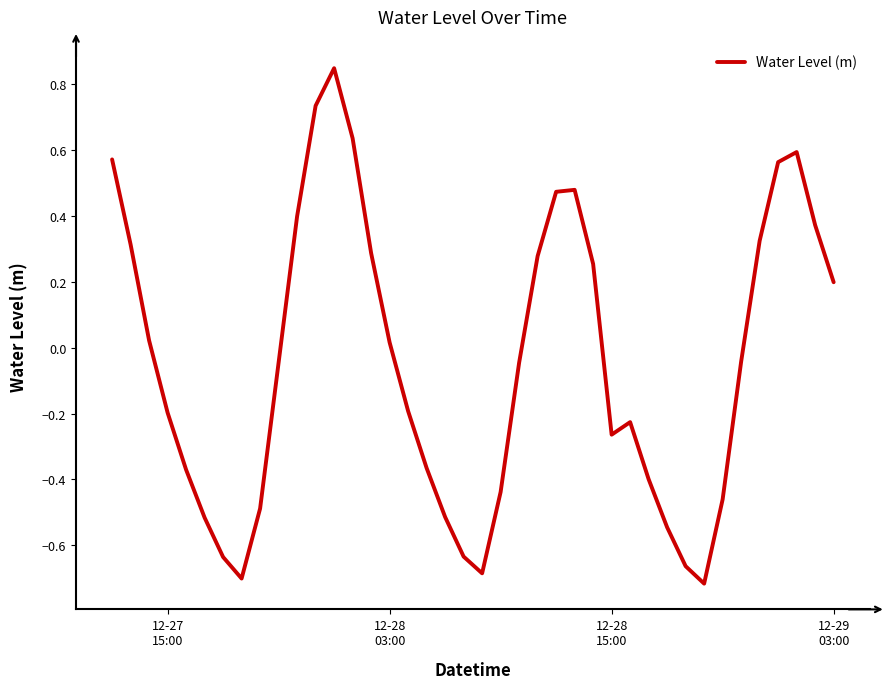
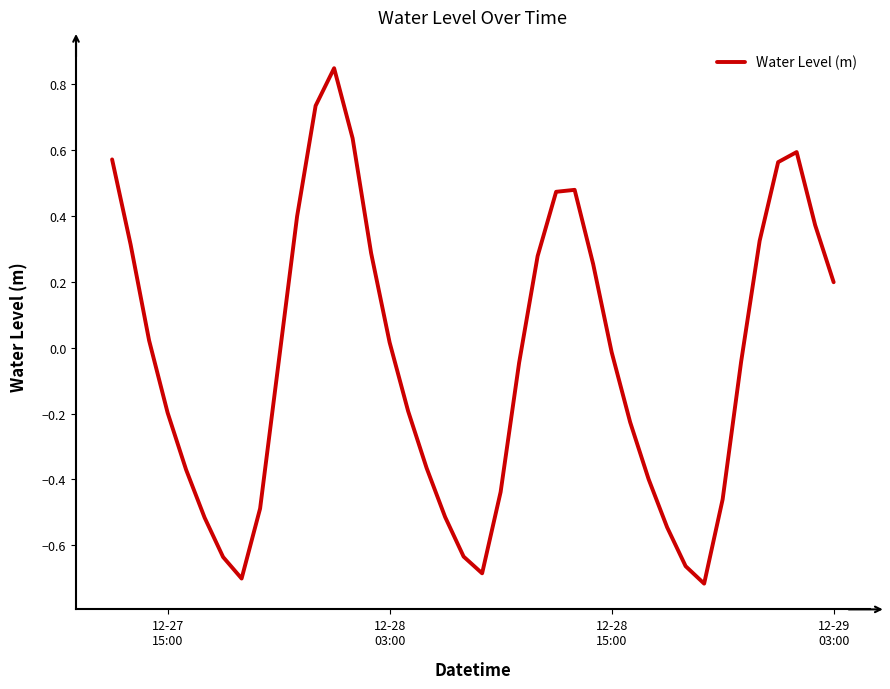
12-28 15:00: -0.26 -> -0.01
